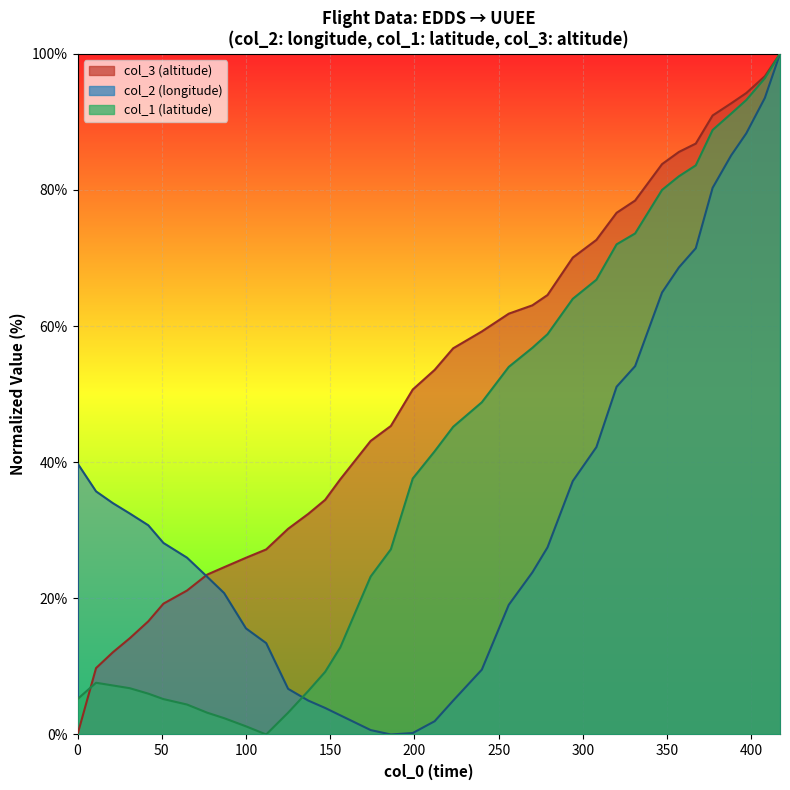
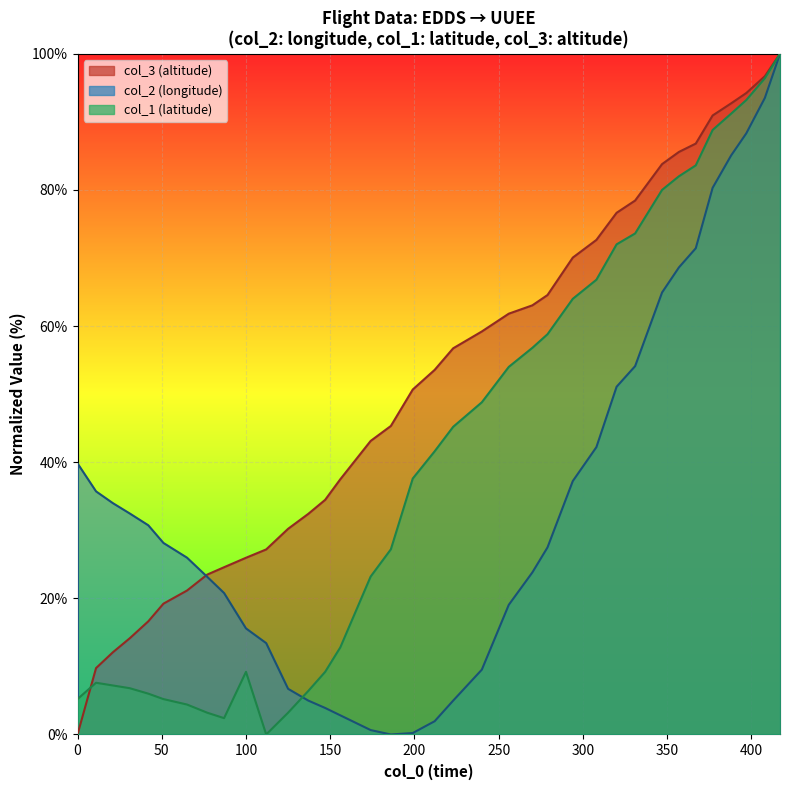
col_1 (latitude), 100: 1% -> 9%
